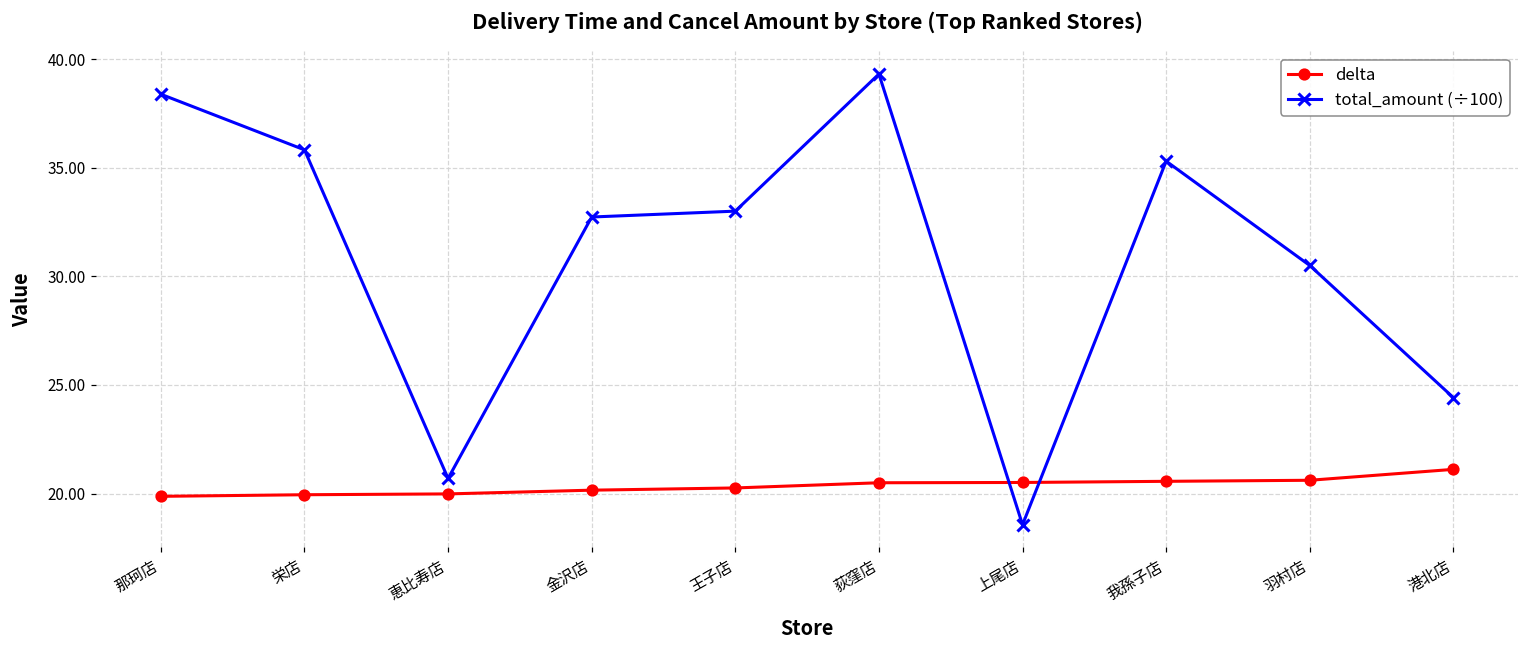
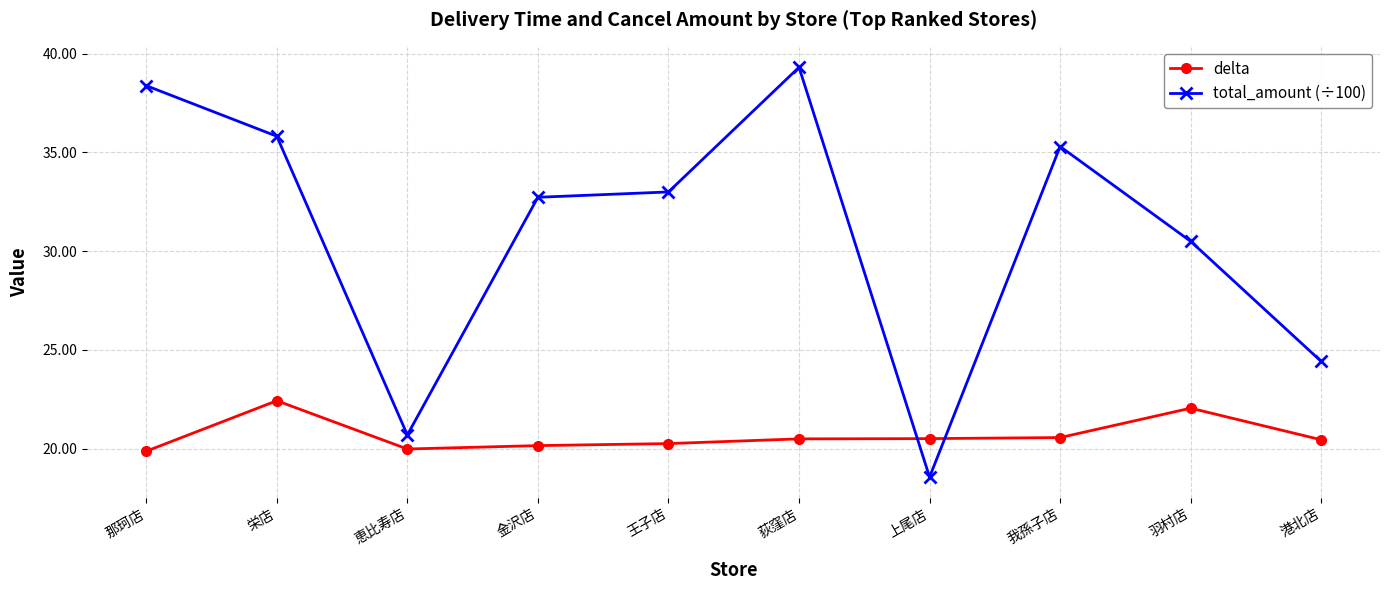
delta, 栄店: 20.0 -> 22.4
delta, 羽村店: 20.6 -> 22.1
delta, 港北店: 21.1 -> 20.5
